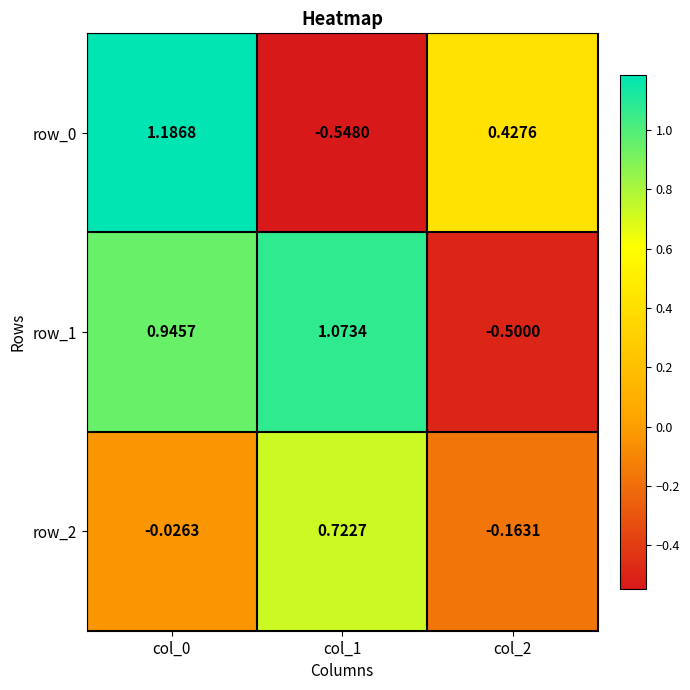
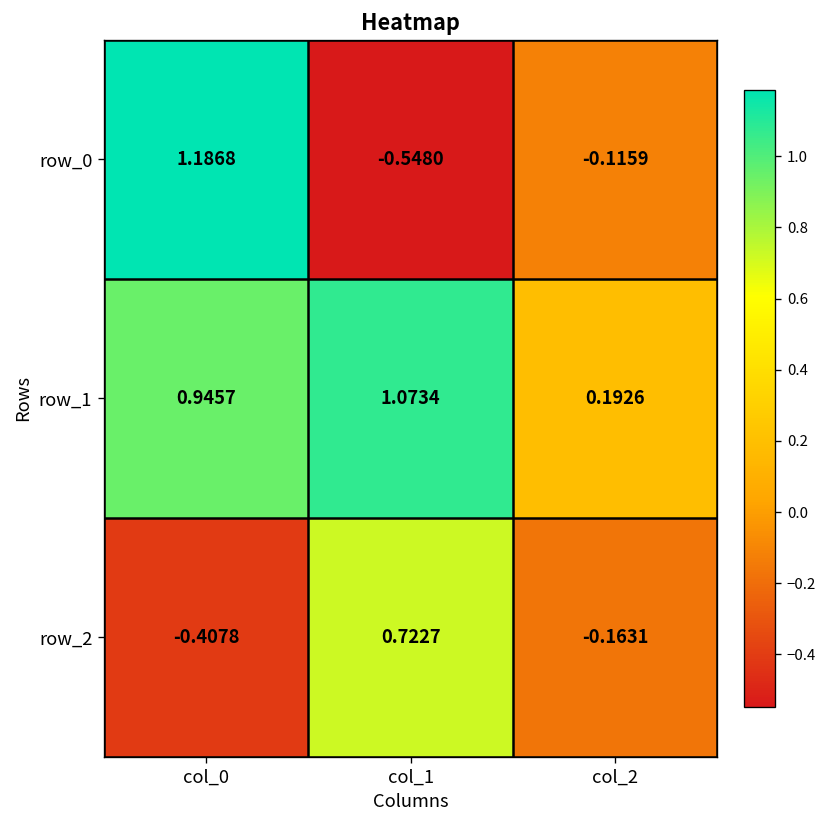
row_0, col_2: 0.4276 -> -0.1159
row_1, col_2: -0.5000 -> 0.1926
row_2, col_0: -0.0263 -> -0.4078
